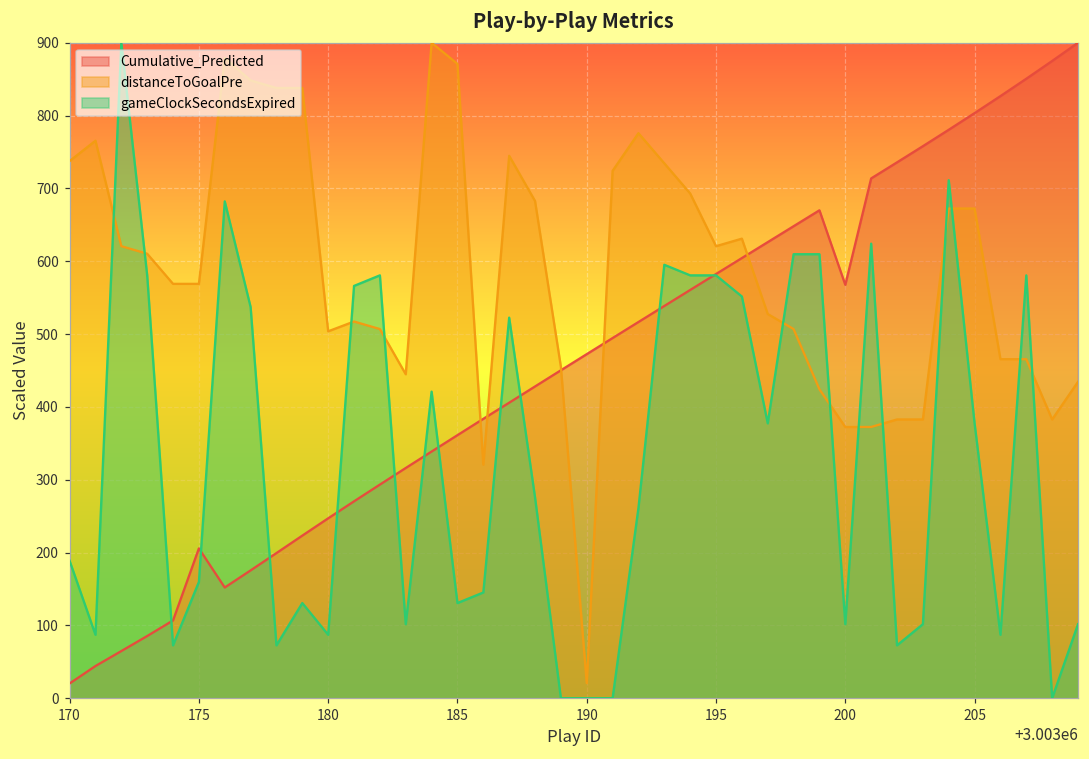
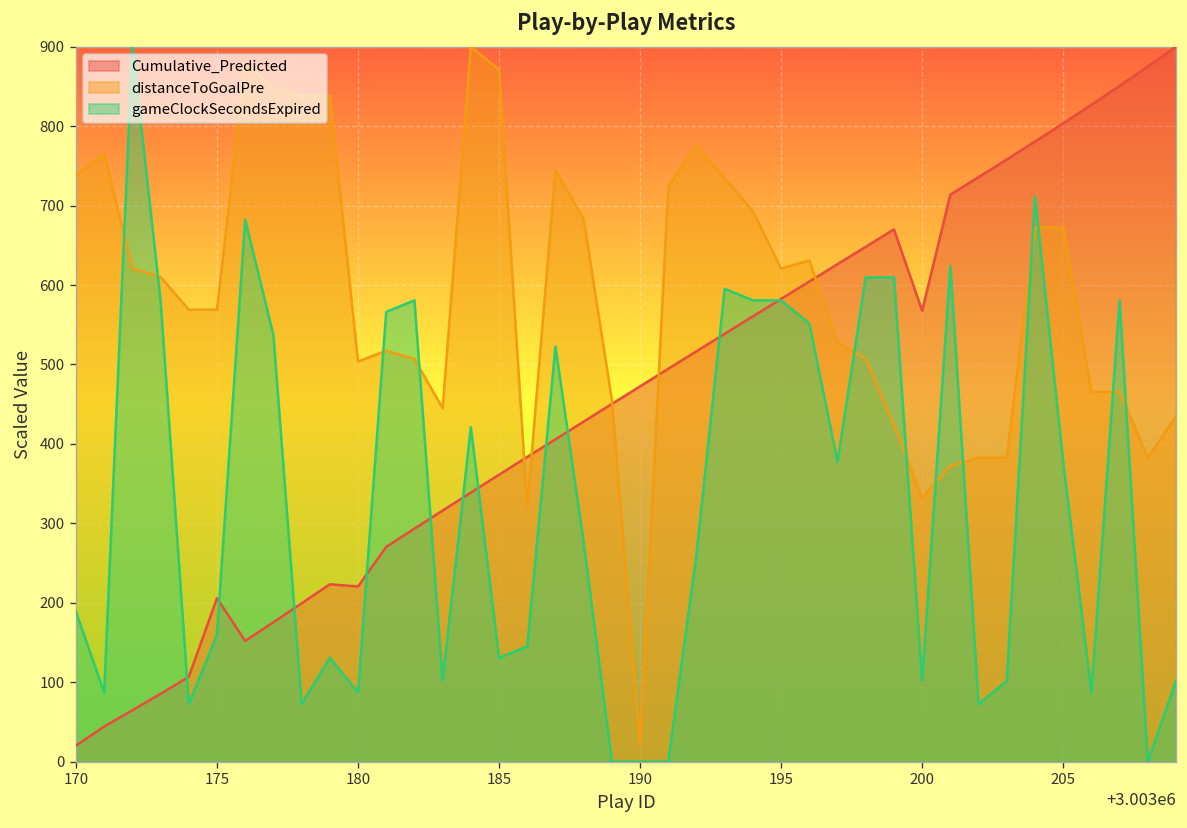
Cumulative_Predicted, 180: 250 -> 220
distanceToGoalPre, 200: 370 -> 330
